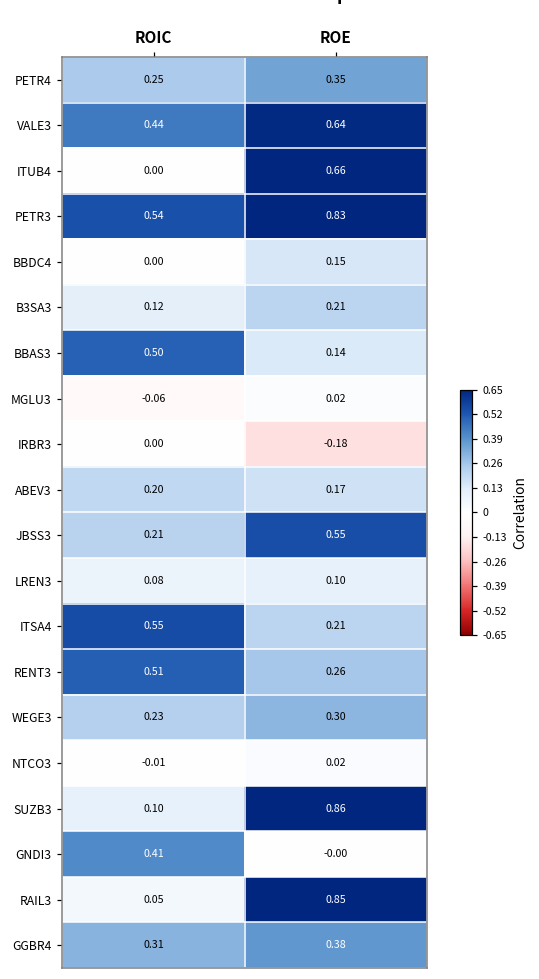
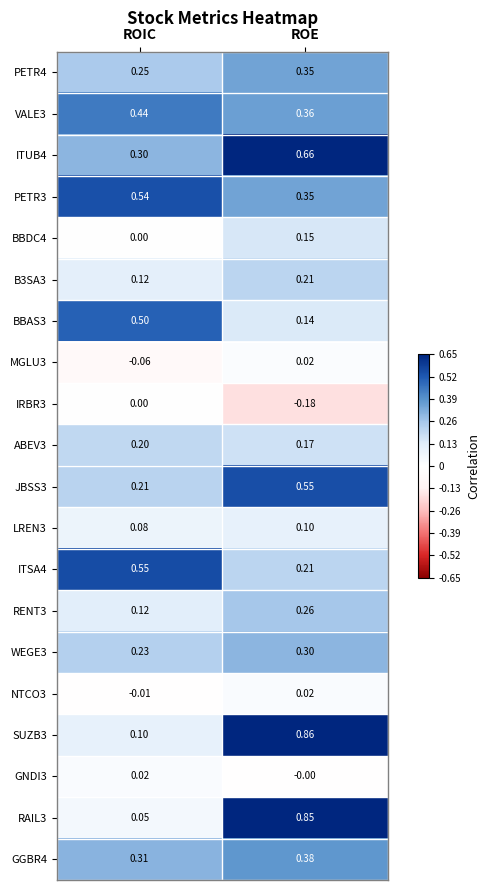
VALE3, ROE: 0.64 -> 0.36
ITUB4, ROIC: 0.00 -> 0.30
PETR3, ROE: 0.83 -> 0.35
RENT3, ROIC: 0.51 -> 0.12
GNDI3, ROIC: 0.41 -> 0.02
